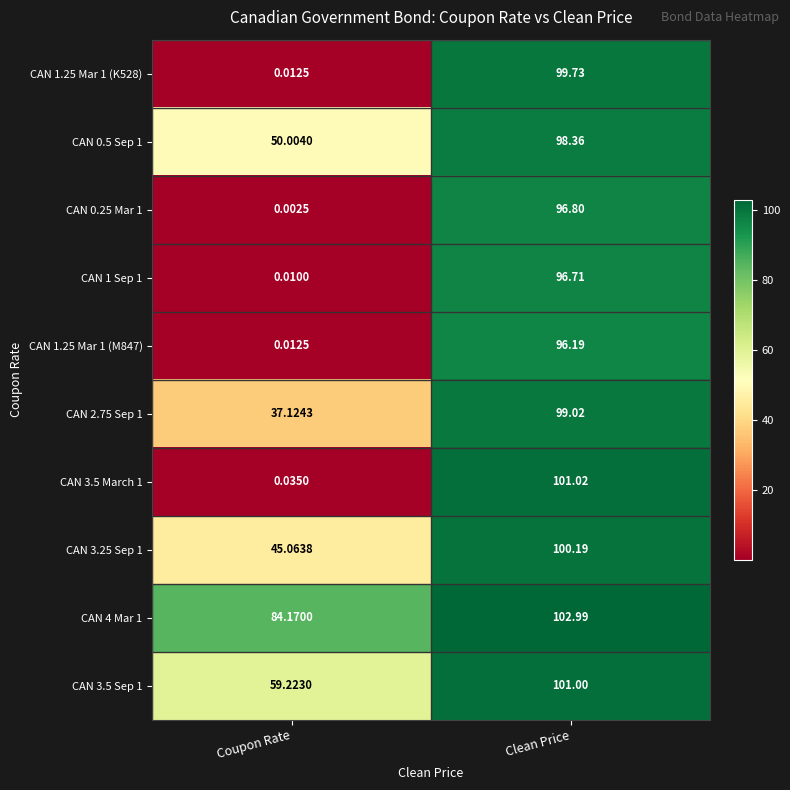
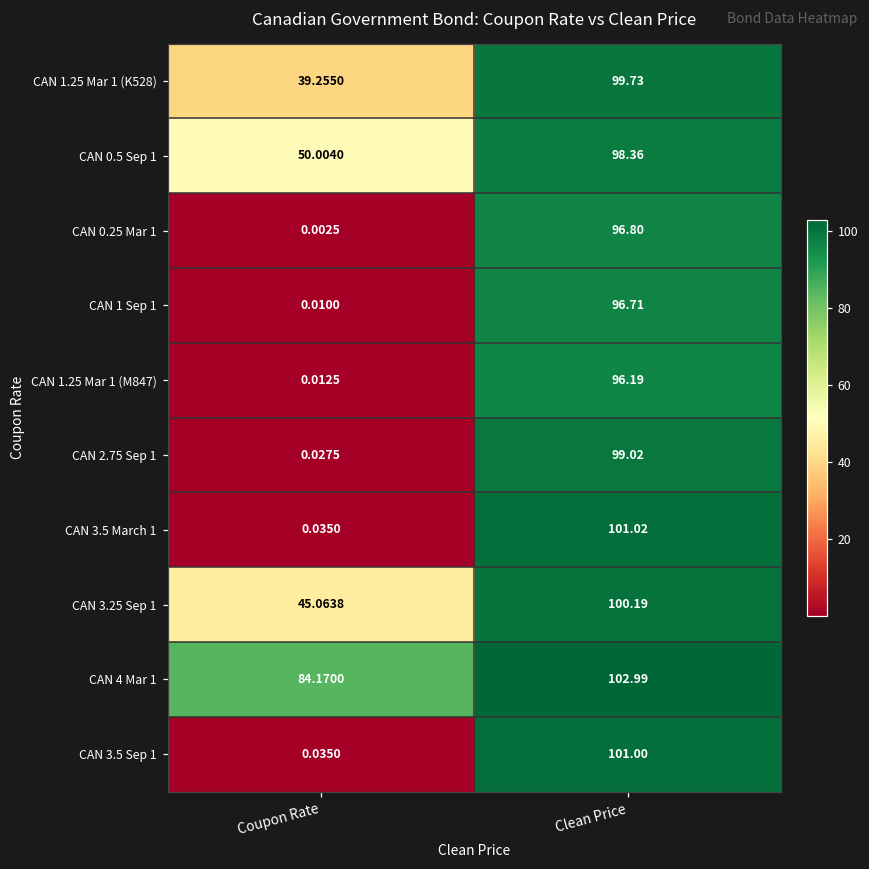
CAN 1.25 Mar 1 (K528), Coupon Rate: 0.0125 -> 39.2550
CAN 2.75 Sep 1, Coupon Rate: 37.1243 -> 0.0275
CAN 3.5 Sep 1, Coupon Rate: 59.2230 -> 0.0350
